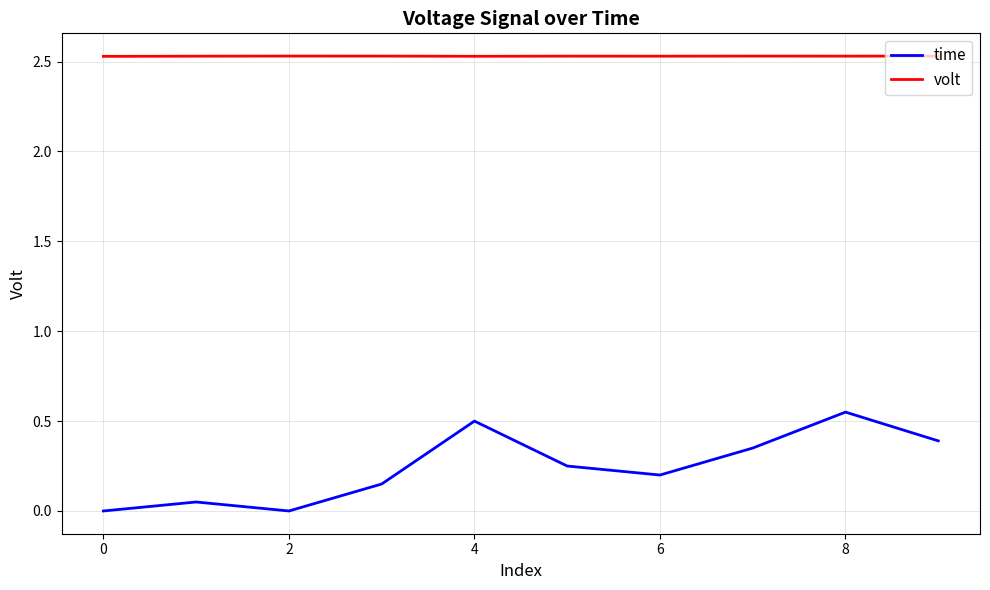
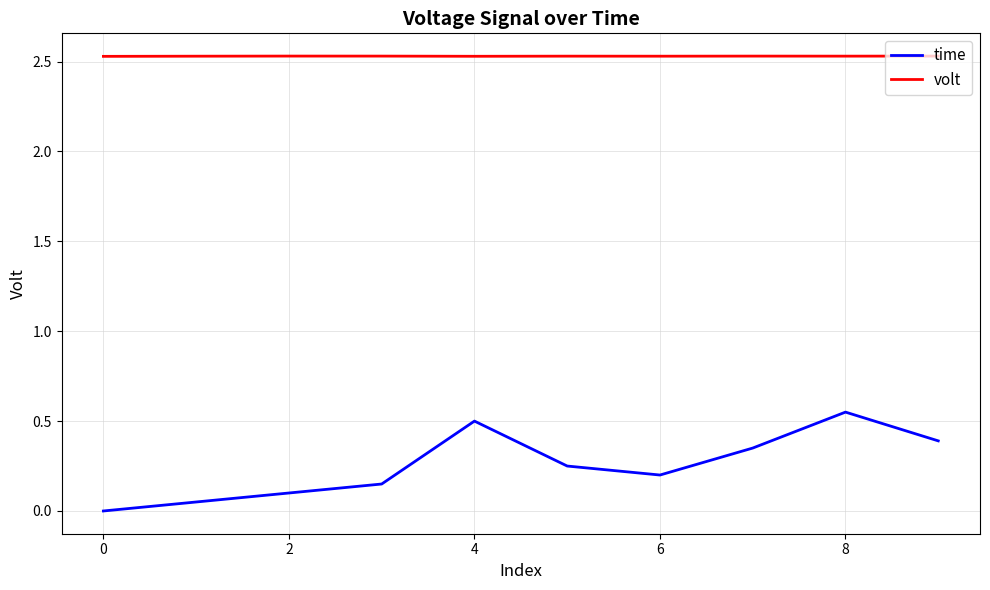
time, 2: 0.0 -> 0.1
